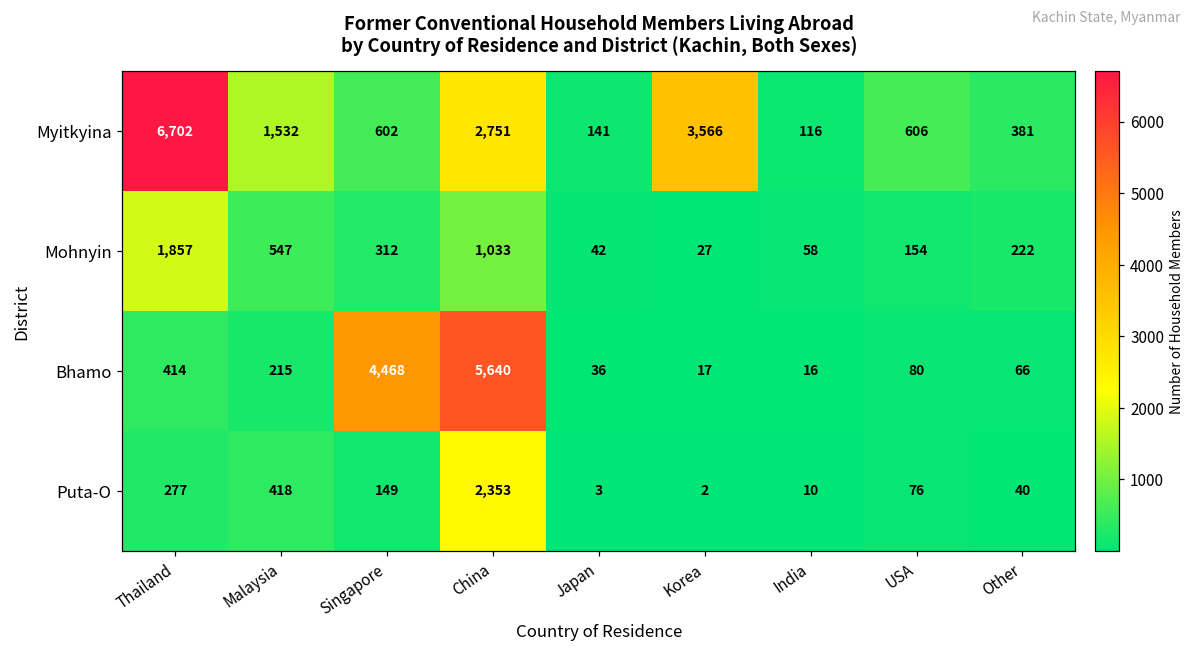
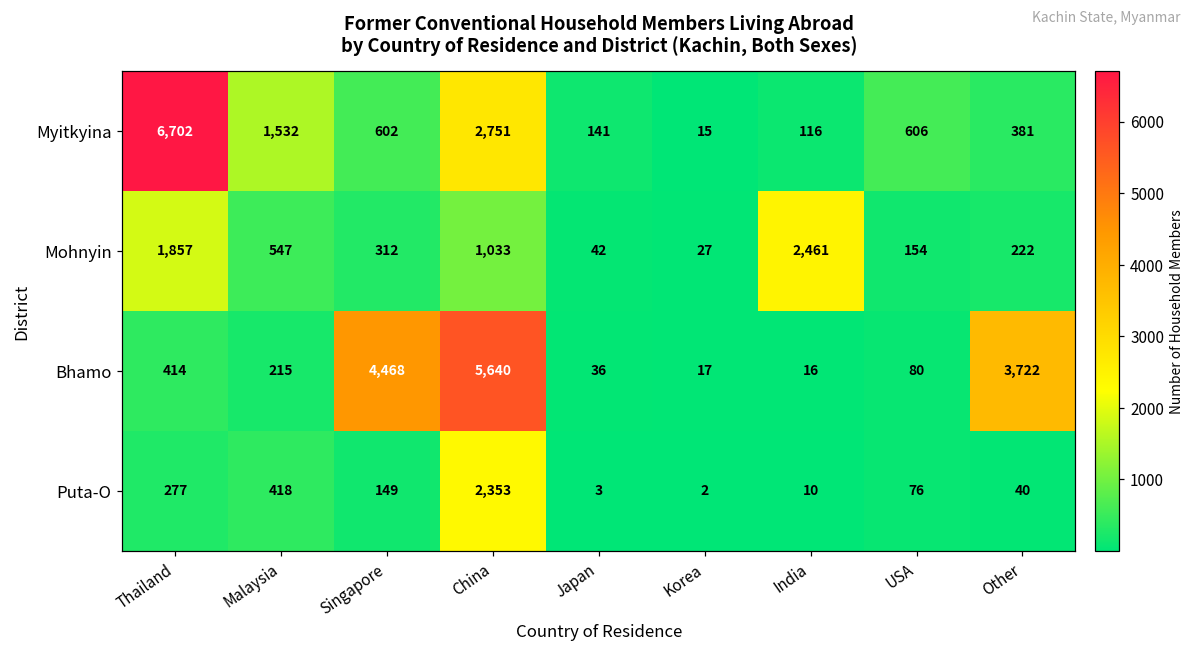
Myitkyina, Korea: 3,566 -> 15
Mohnyin, India: 58 -> 2,461
Bhamo, Other: 66 -> 3,722
